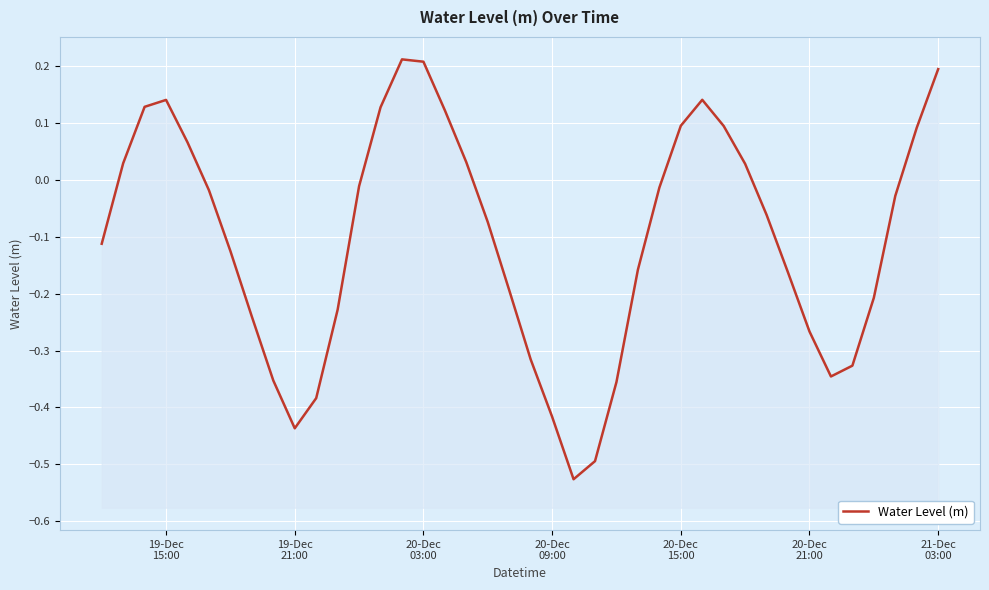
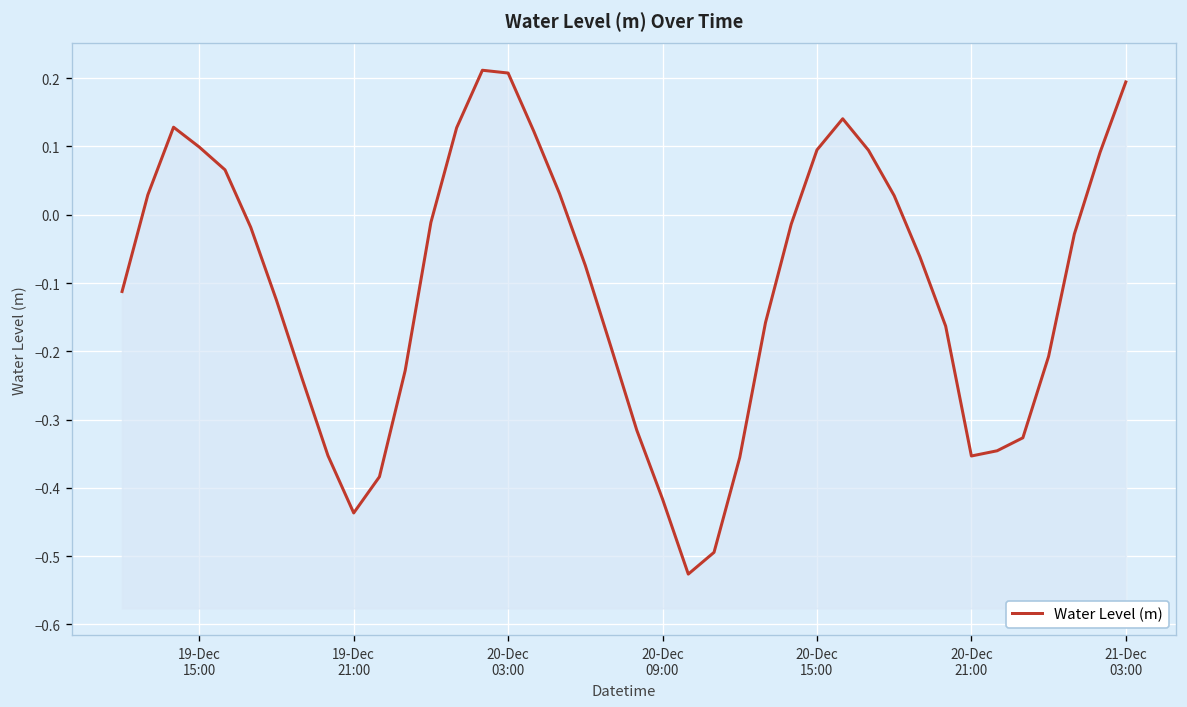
19-Dec 15:00: 0.14 -> 0.10
20-Dec 21:00: -0.27 -> -0.35
